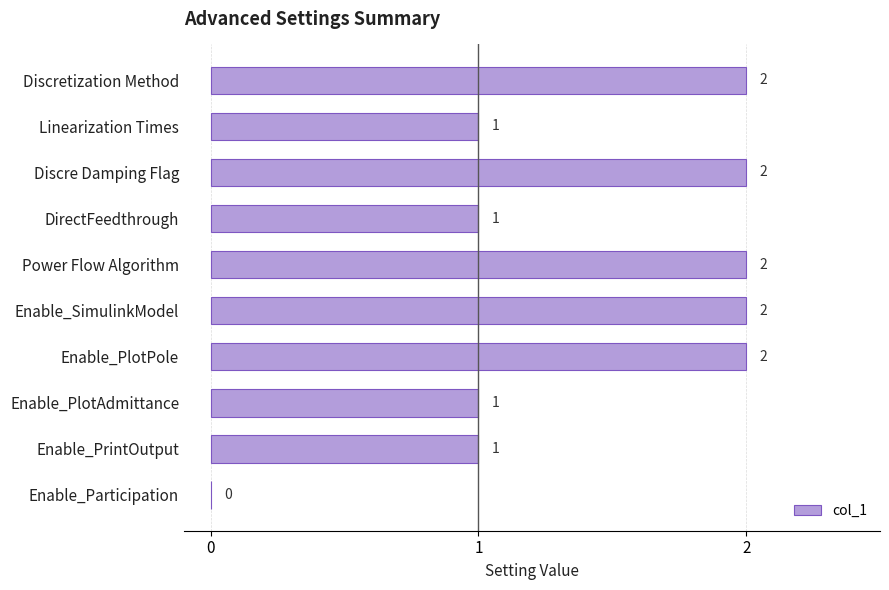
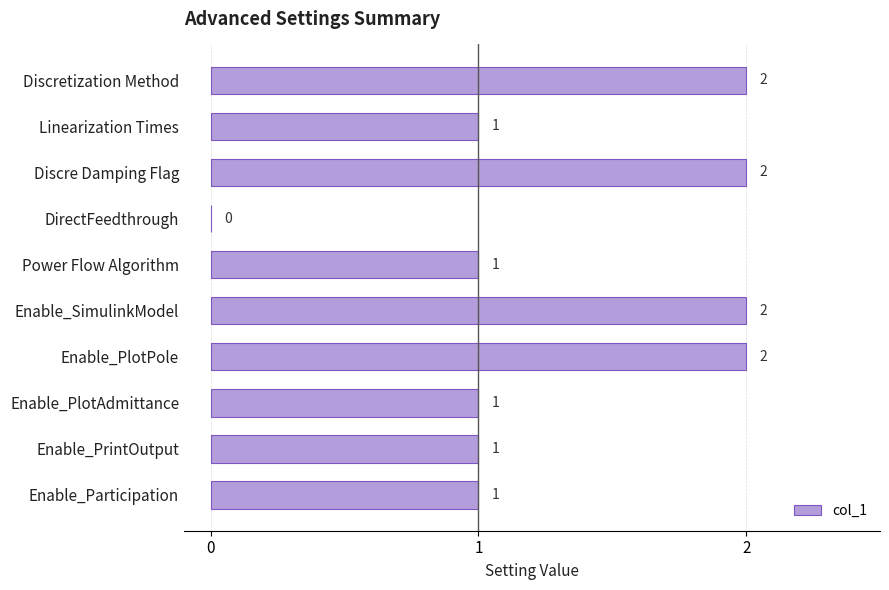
DirectFeedthrough: 1 -> 0
Power Flow Algorithm: 2 -> 1
Enable_Participation: 0 -> 1
